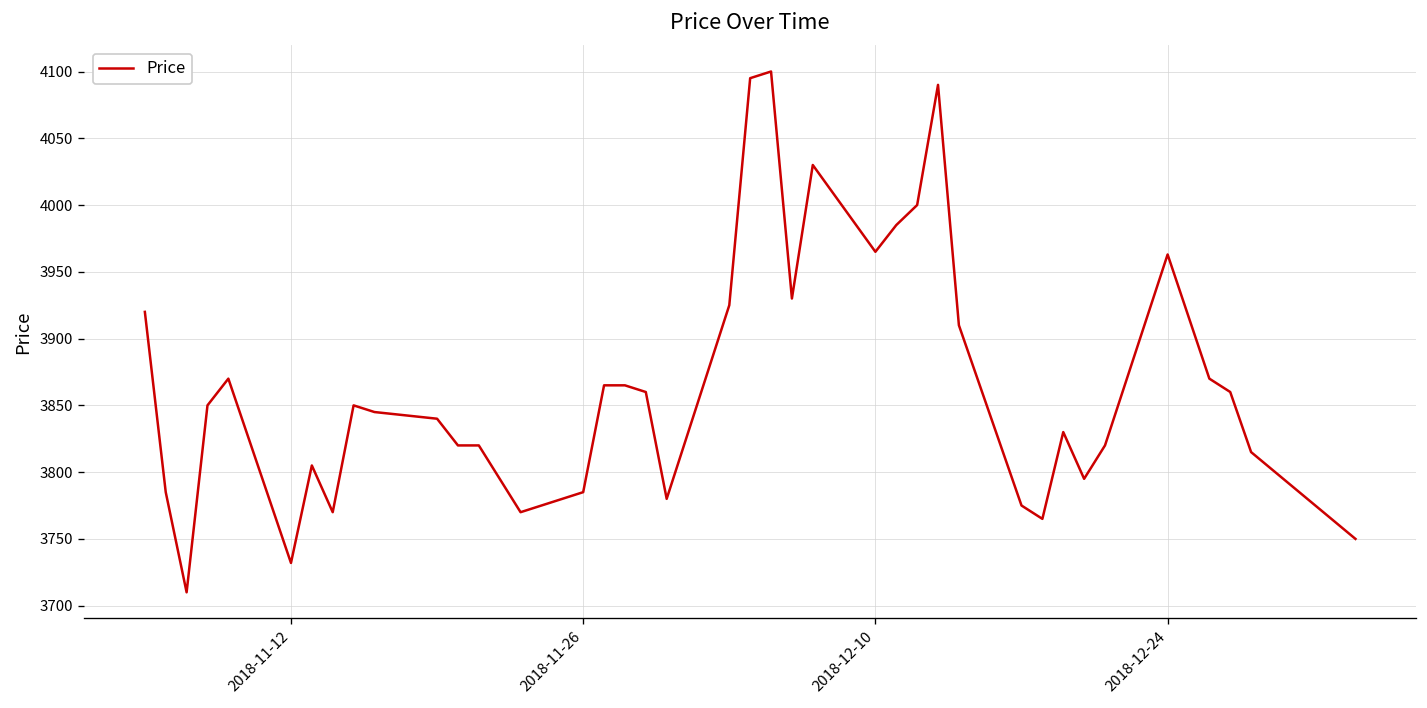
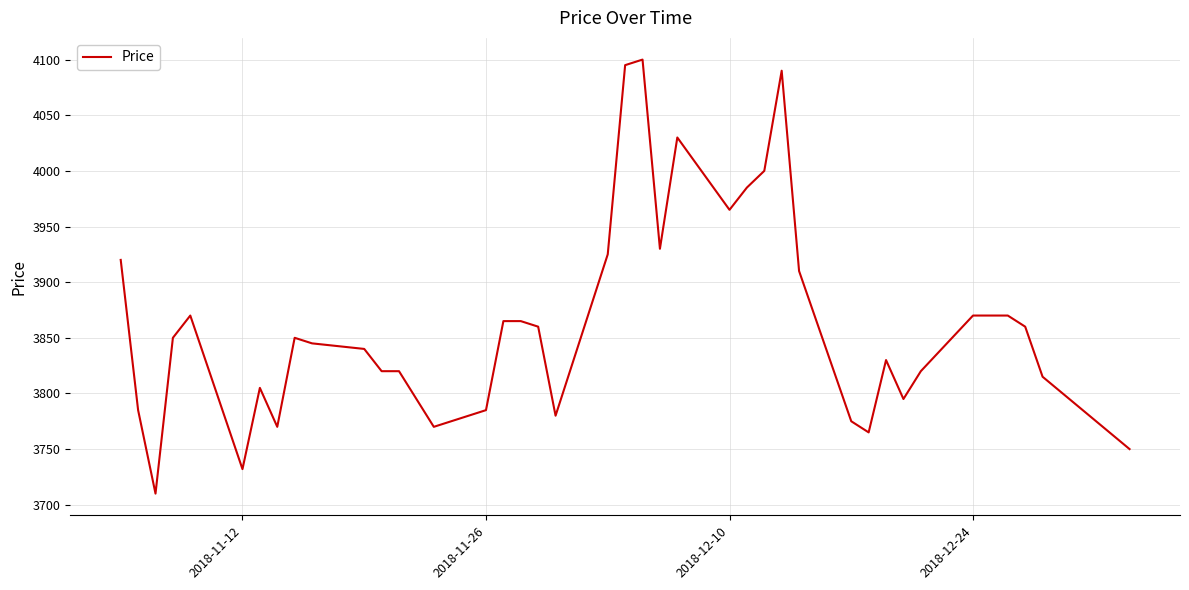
2018-12-24: 3963 -> 3870
